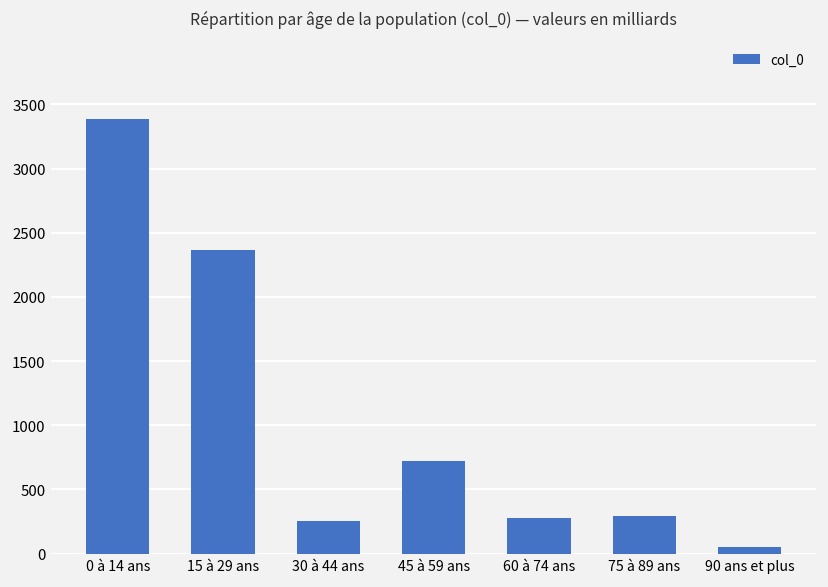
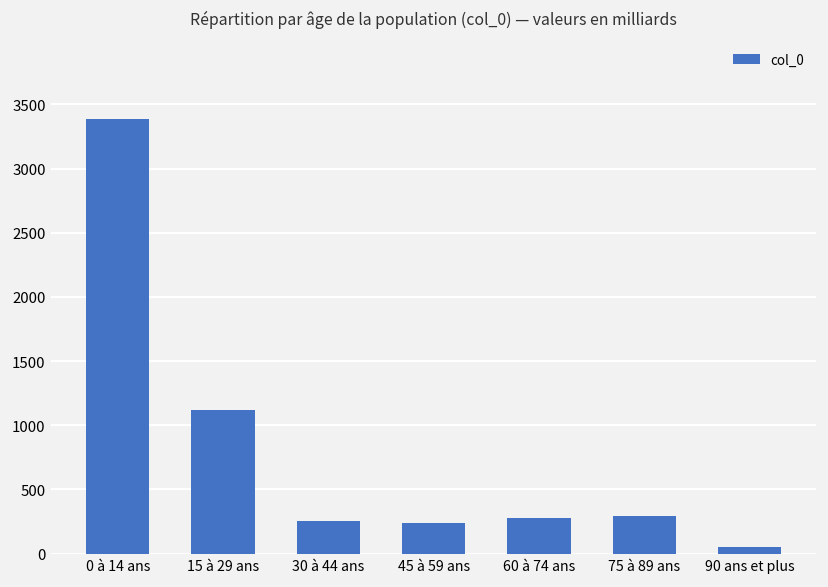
15 à 29 ans: 2360 -> 1120
45 à 59 ans: 720 -> 240
